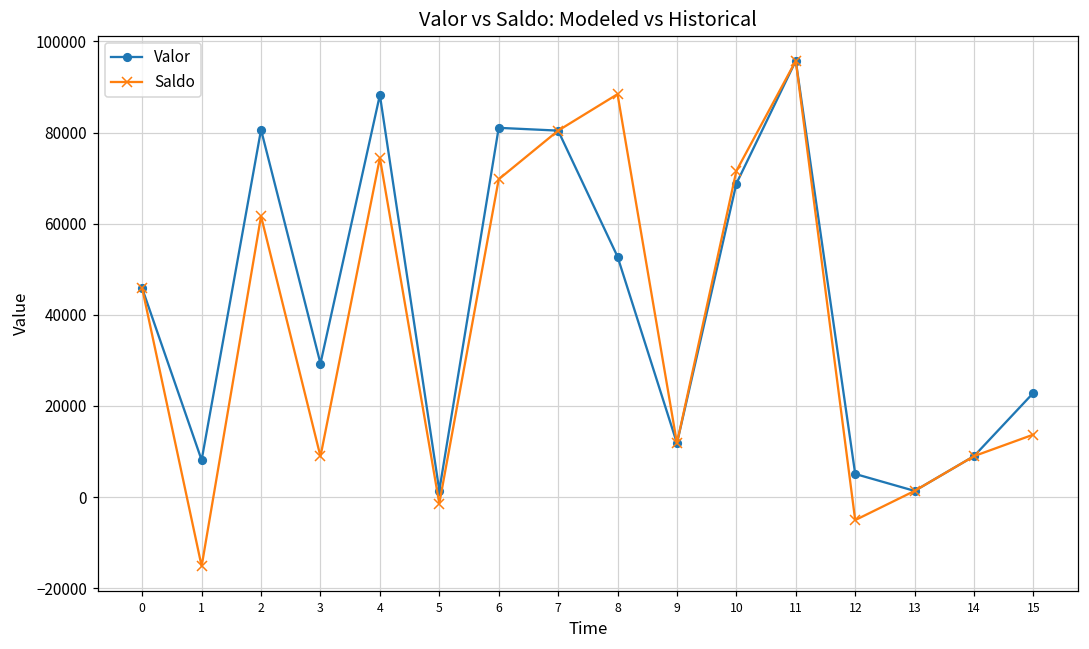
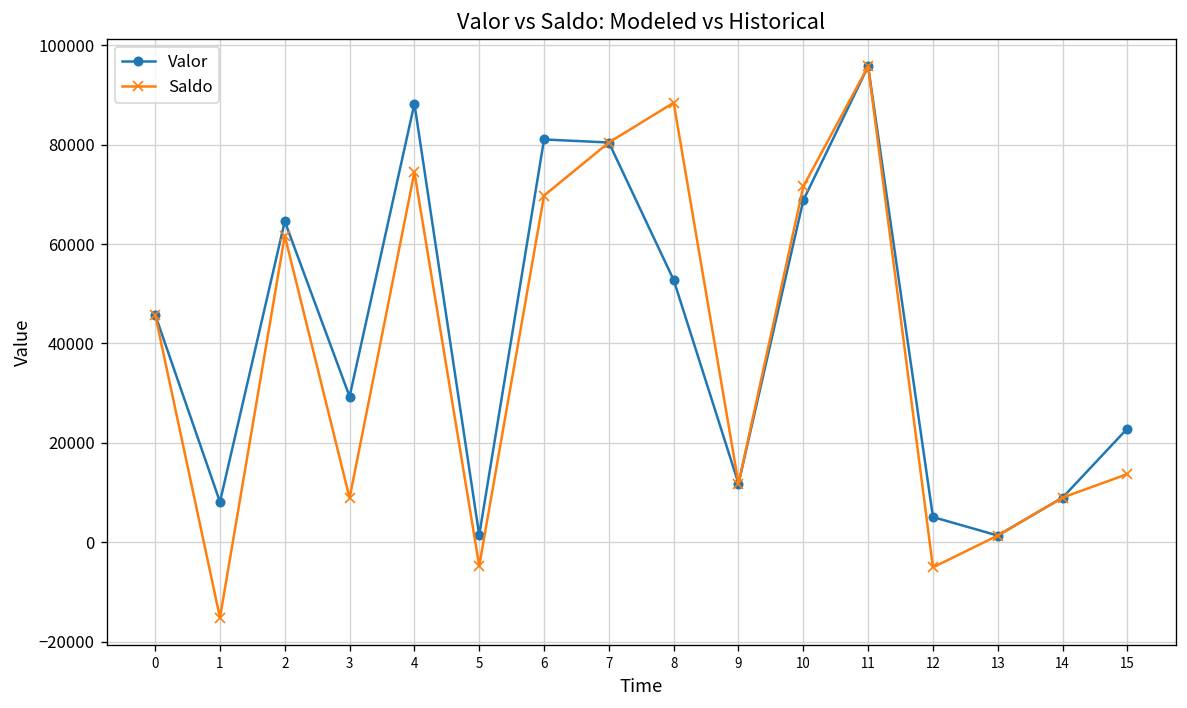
Valor, 2: 81000 -> 65000
Saldo, 5: -1000 -> -5000
